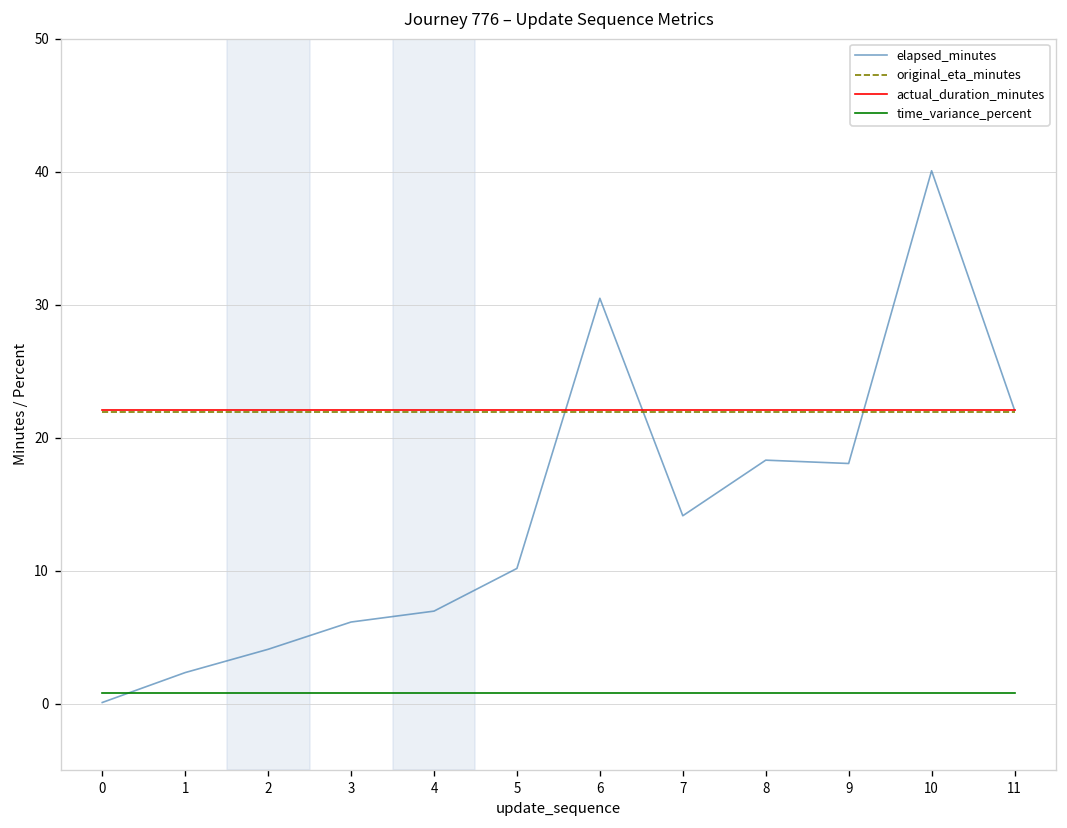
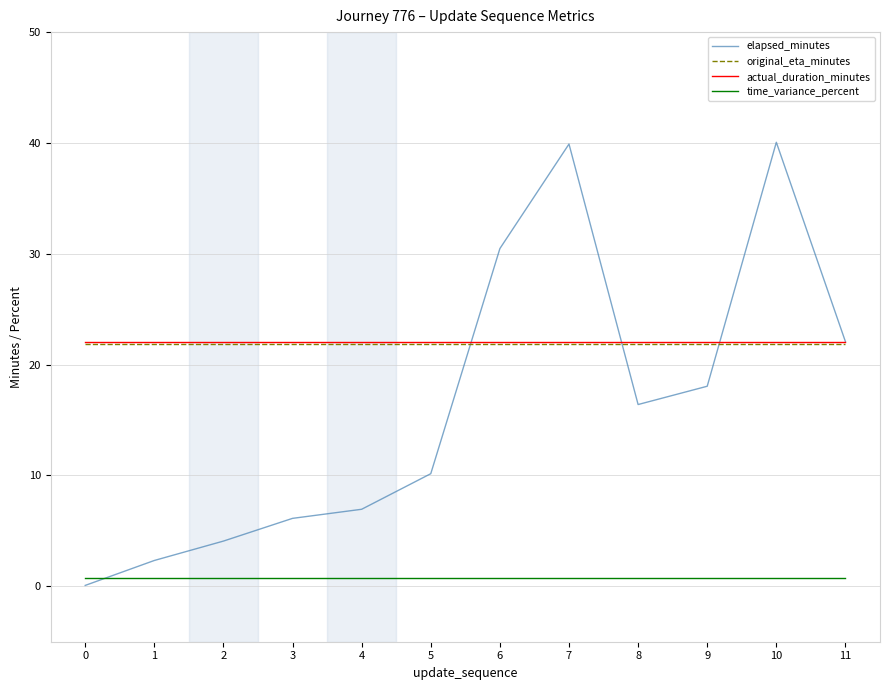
elapsed_minutes, 7: 14.1 -> 39.9
elapsed_minutes, 8: 18.3 -> 16.4
